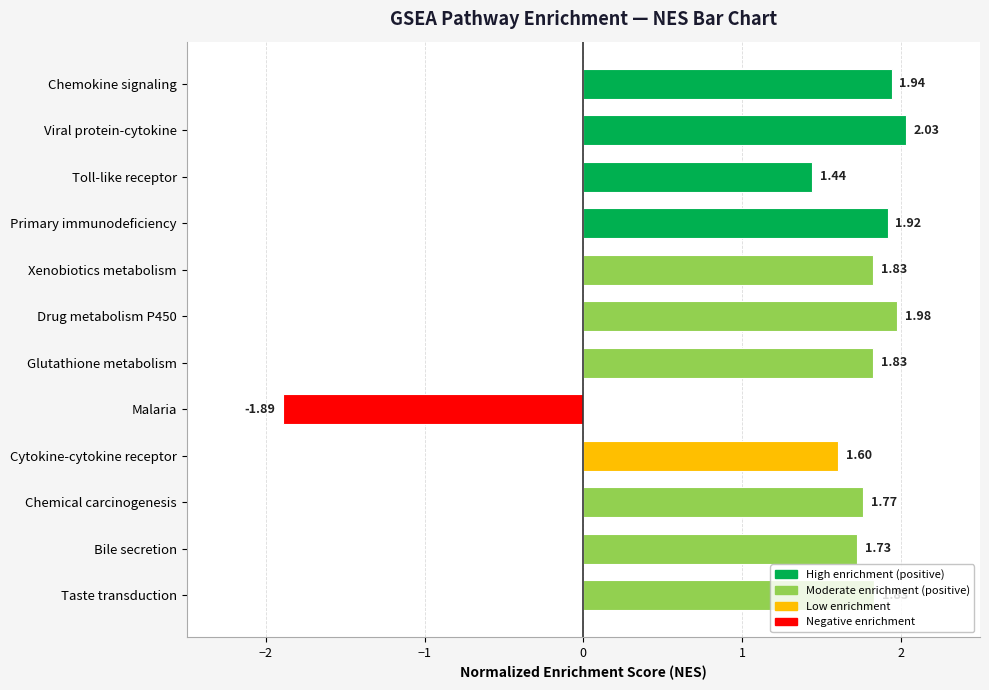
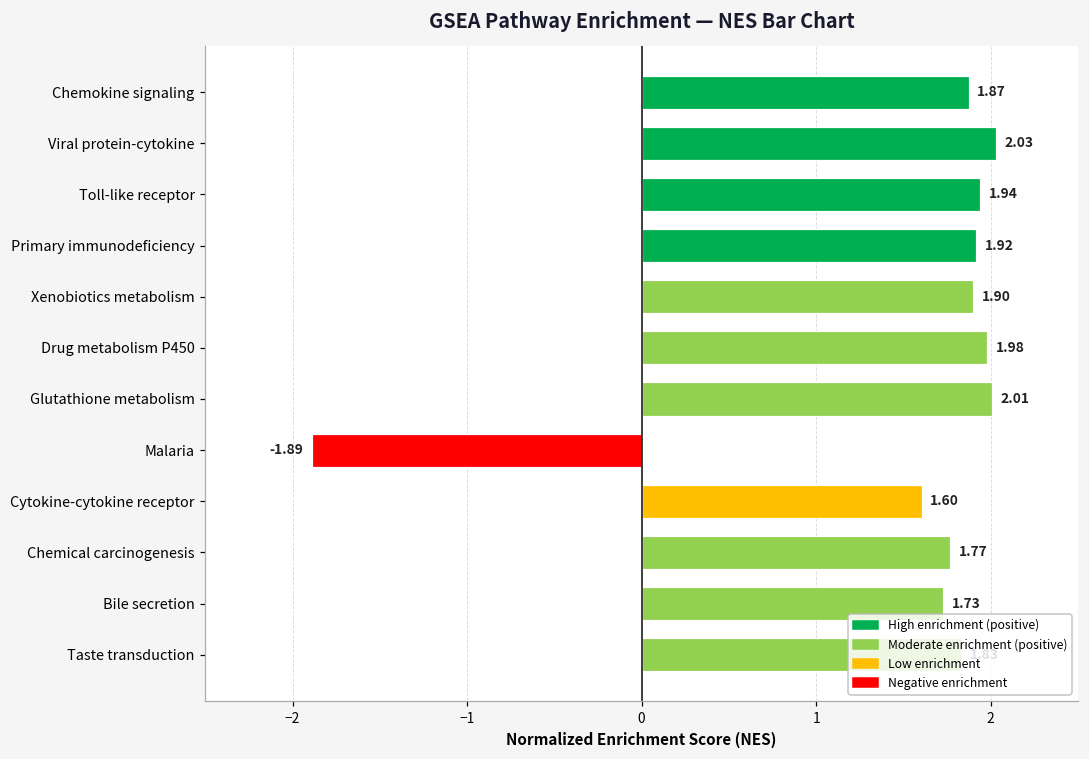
Chemokine signaling: 1.94 -> 1.87
Toll-like receptor: 1.44 -> 1.94
Xenobiotics metabolism: 1.83 -> 1.90
Glutathione metabolism: 1.83 -> 2.01
